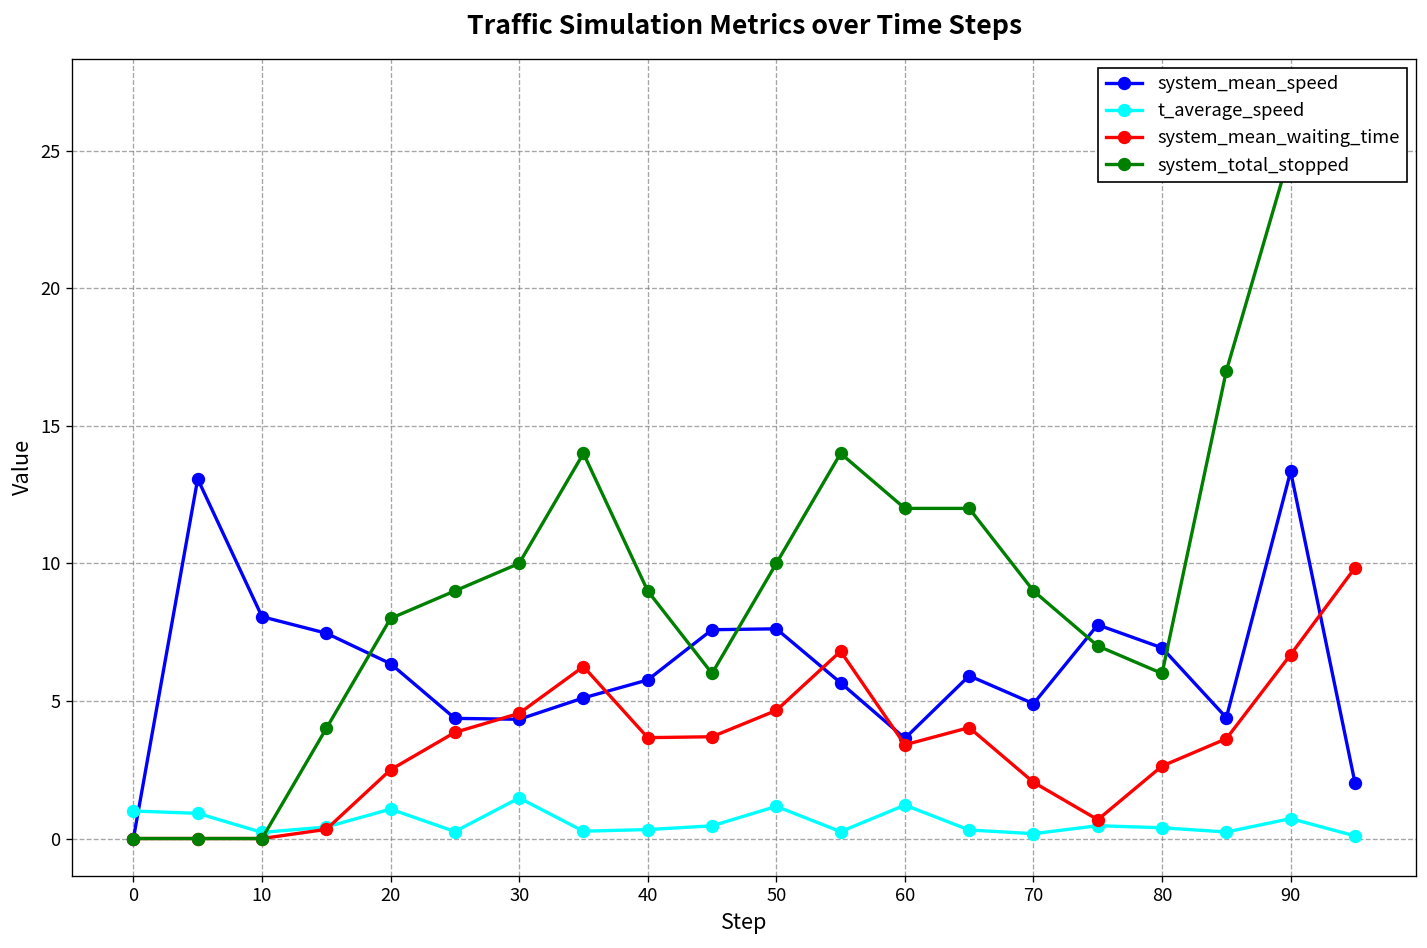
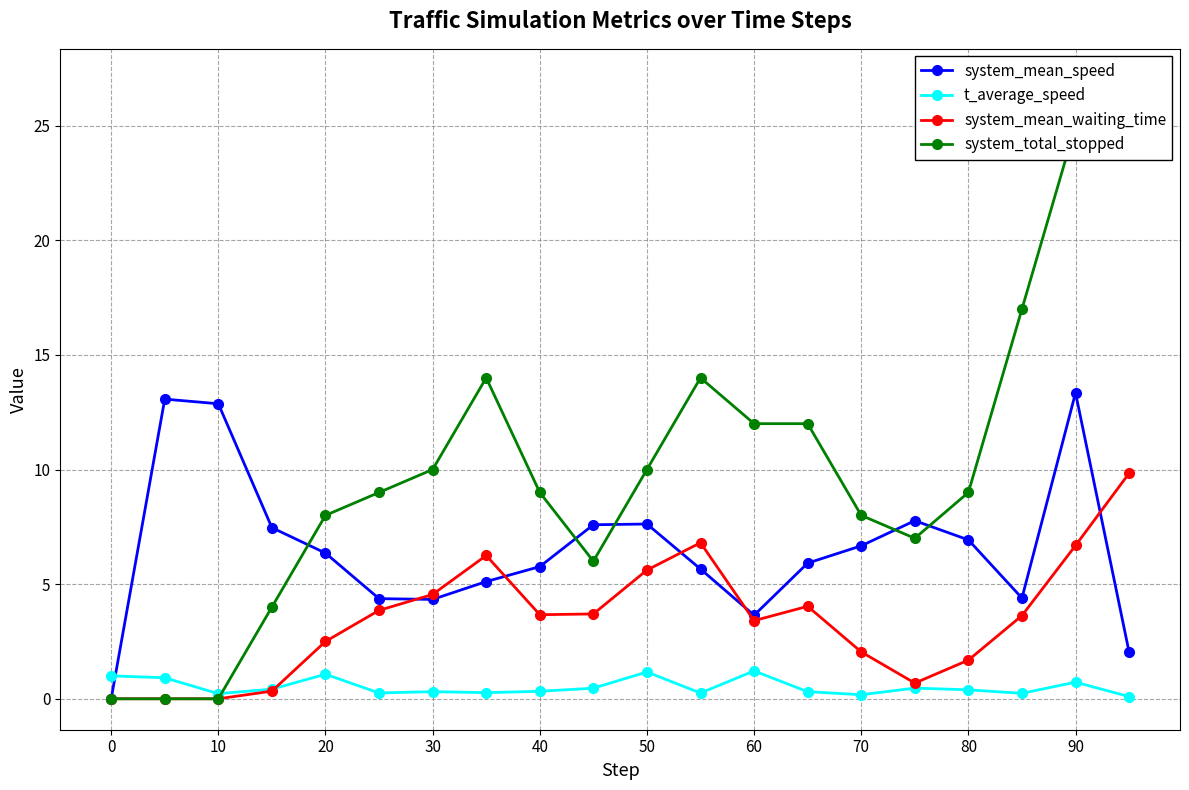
system_mean_speed, 10: 8.1 -> 12.9
t_average_speed, 30: 1.5 -> 0.3
system_mean_waiting_time, 50: 4.7 -> 5.6
system_mean_speed, 70: 4.9 -> 6.7
system_total_stopped, 70: 9 -> 8
system_mean_waiting_time, 80: 2.6 -> 1.7
system_total_stopped, 80: 6 -> 9
